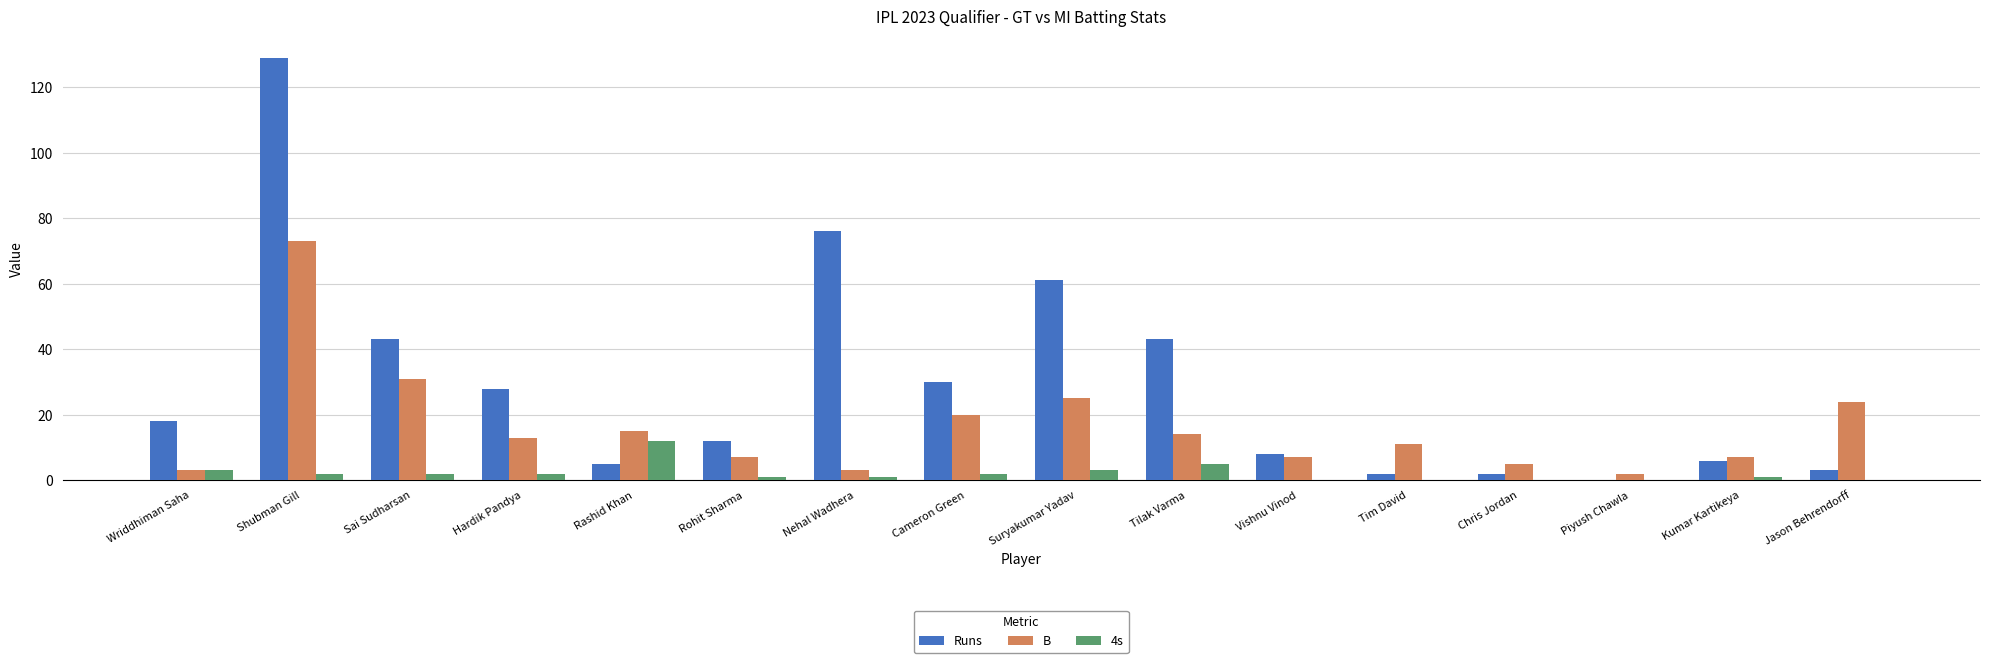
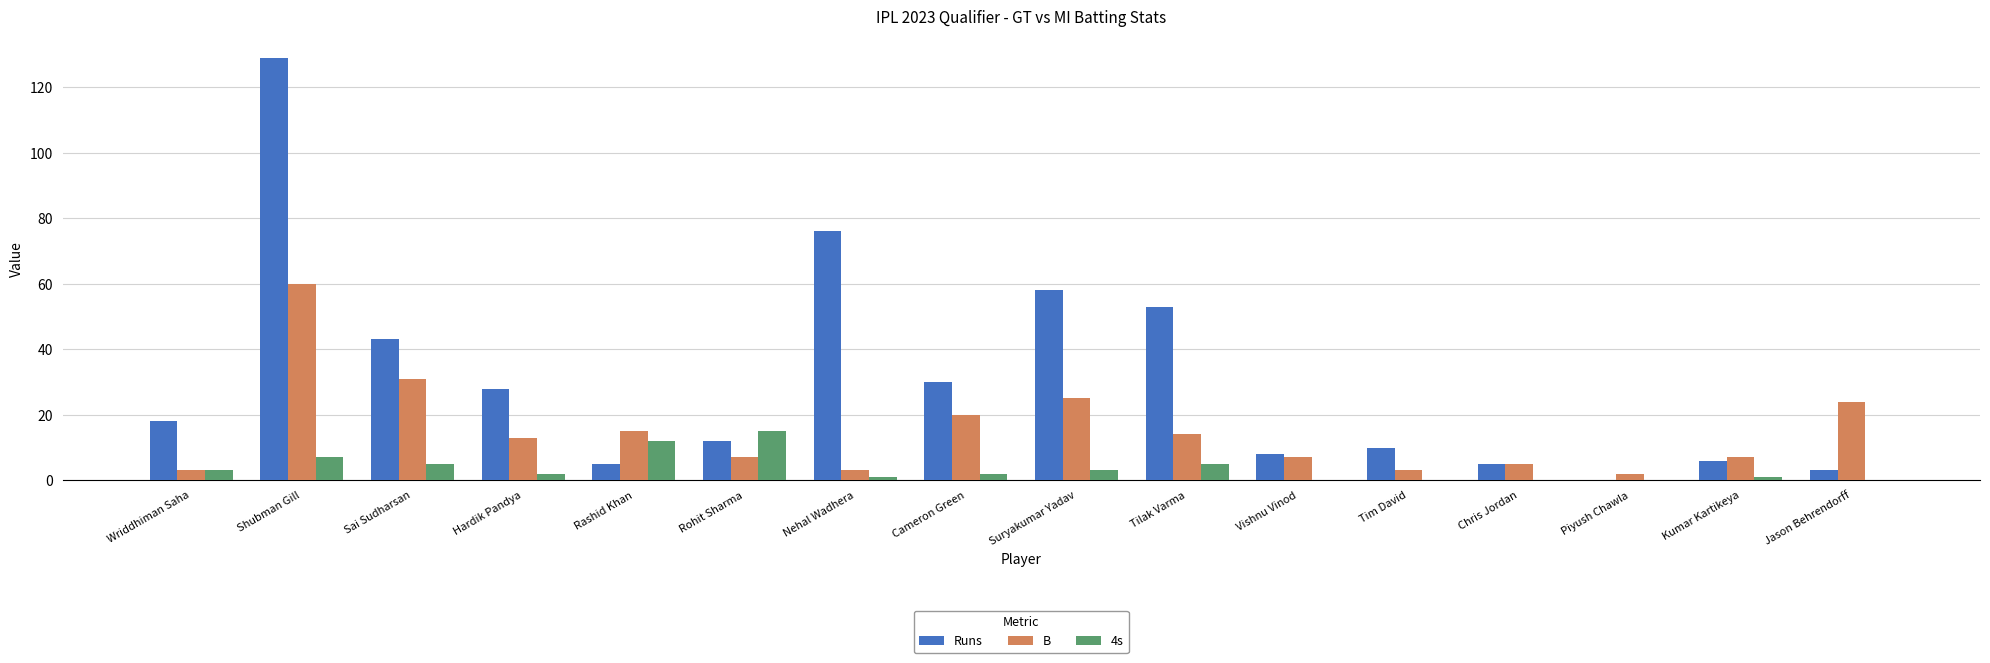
B, Shubman Gill: 73 -> 60
4s, Shubman Gill: 2 -> 7
4s, Sai Sudharsan: 2 -> 5
4s, Rohit Sharma: 1 -> 15
Runs, Suryakumar Yadav: 61 -> 58
Runs, Tilak Varma: 43 -> 53
Runs, Tim David: 2 -> 10
B, Tim David: 11 -> 3
Runs, Chris Jordan: 2 -> 5
